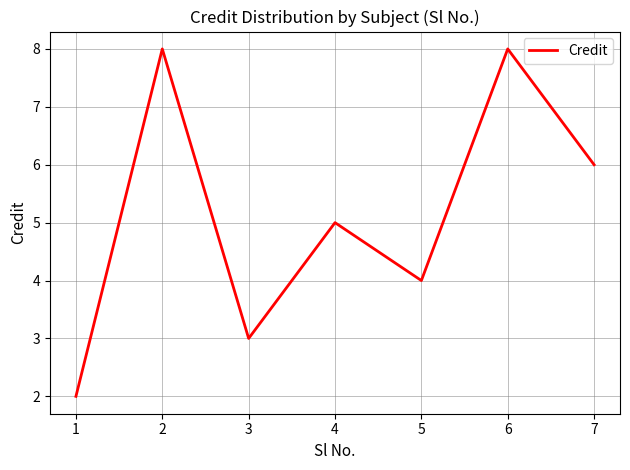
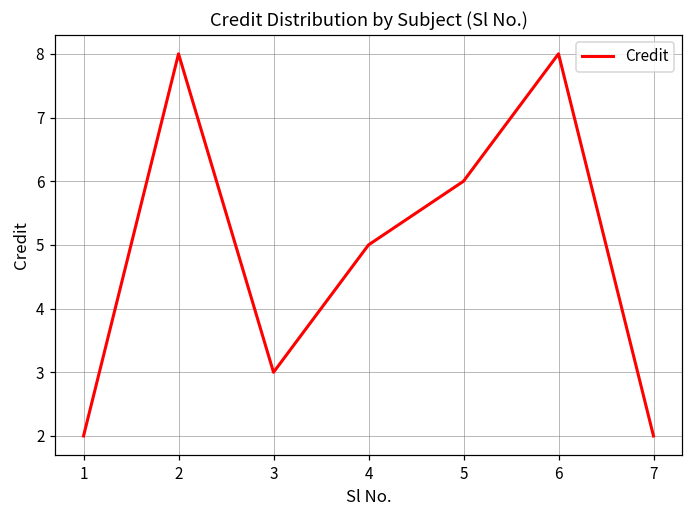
5: 4 -> 6
7: 6 -> 2
